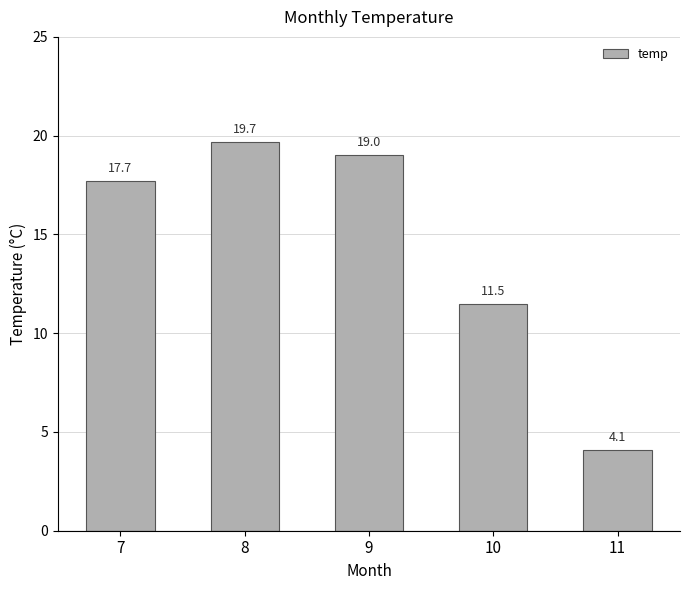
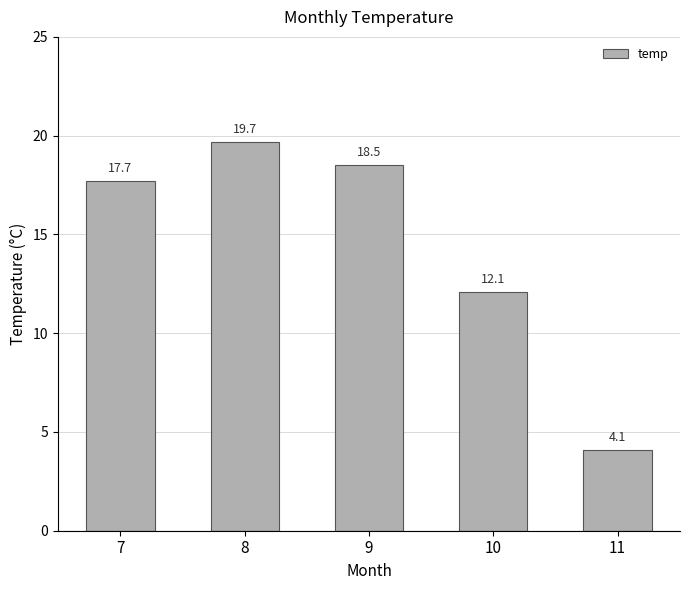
9: 19.0 -> 18.5
10: 11.5 -> 12.1
